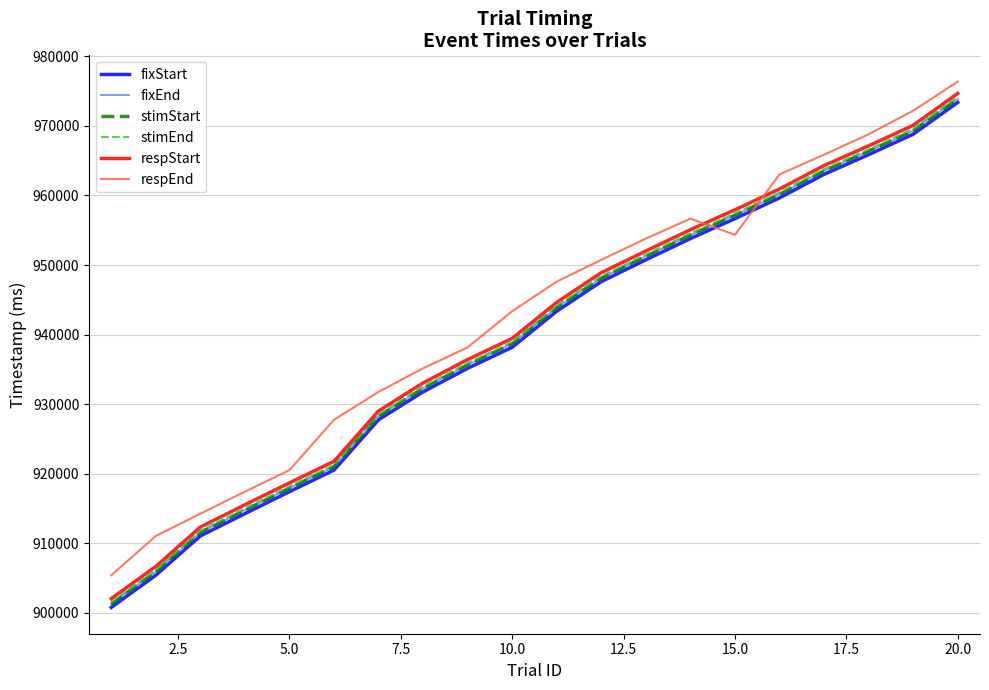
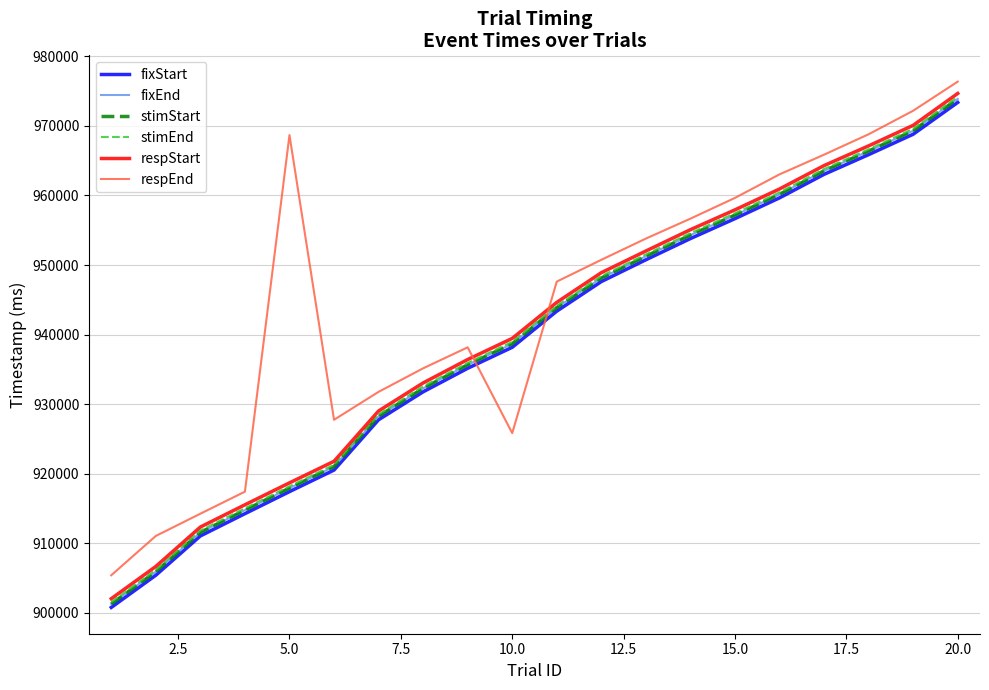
respEnd, 5.0: 921000 -> 969000
respEnd, 10.0: 943000 -> 926000
respEnd, 15.0: 954000 -> 960000
